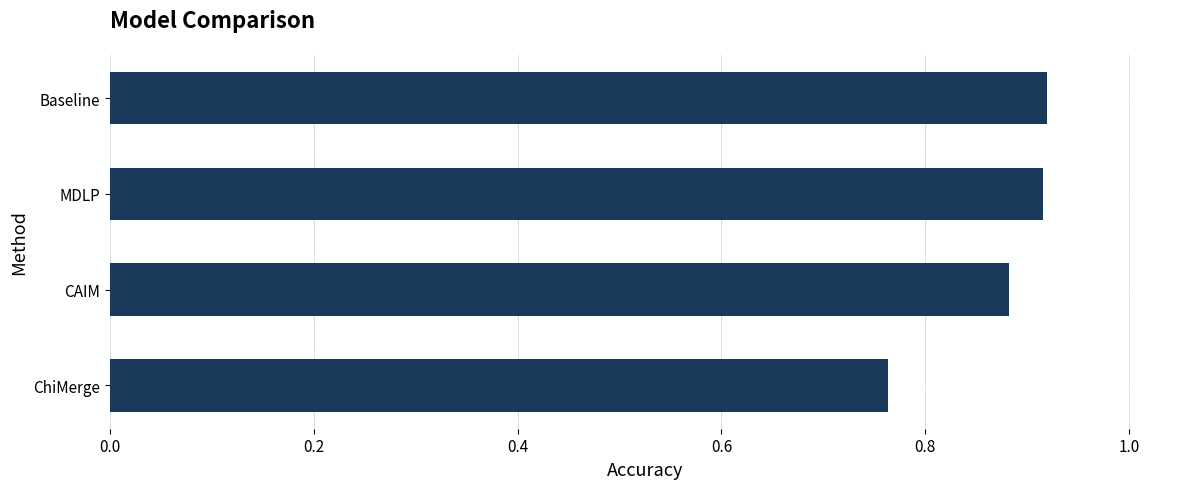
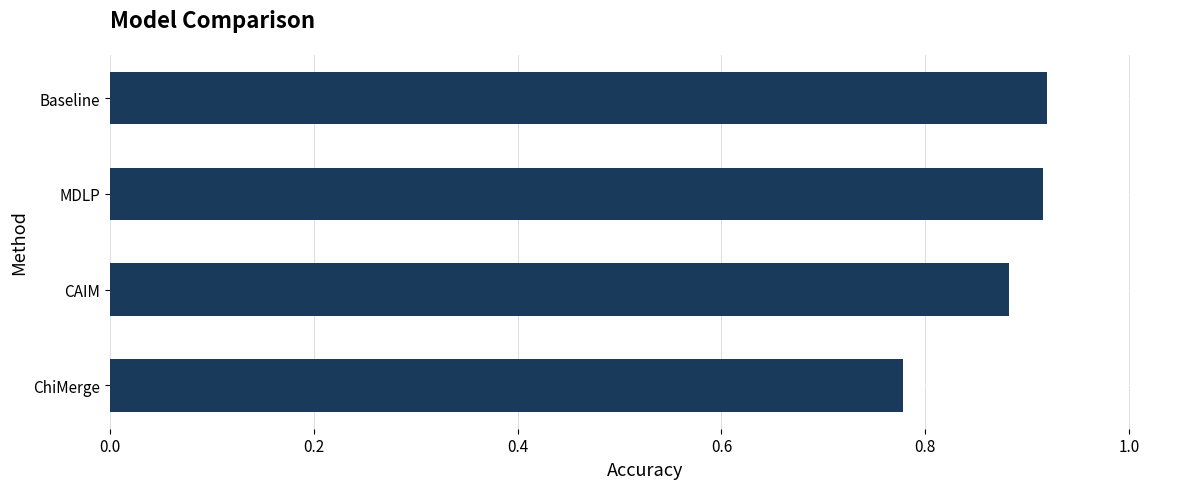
ChiMerge: 0.763 -> 0.778
